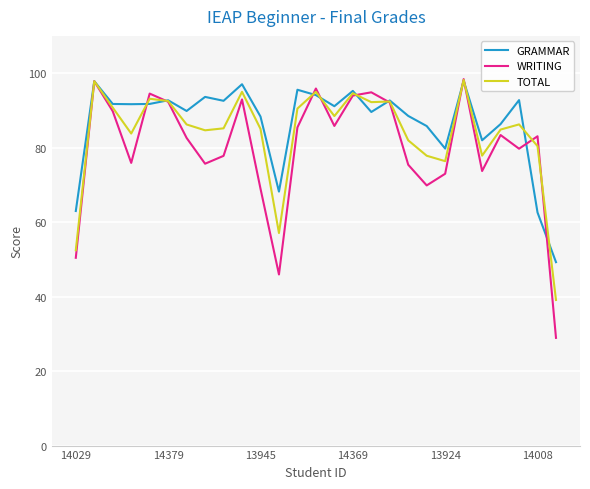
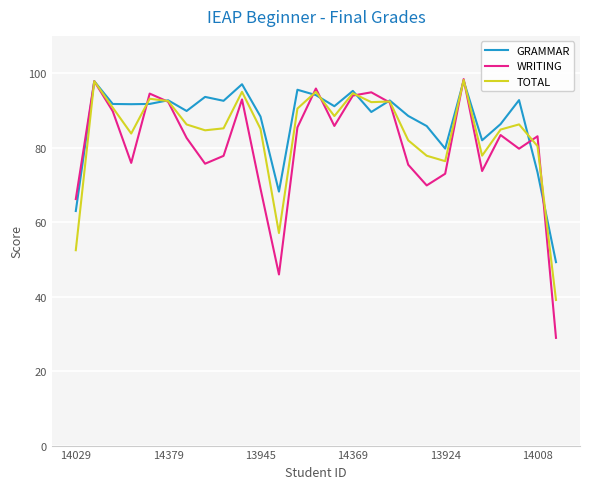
WRITING, 14029: 50 -> 66
GRAMMAR, 14008: 63 -> 73
